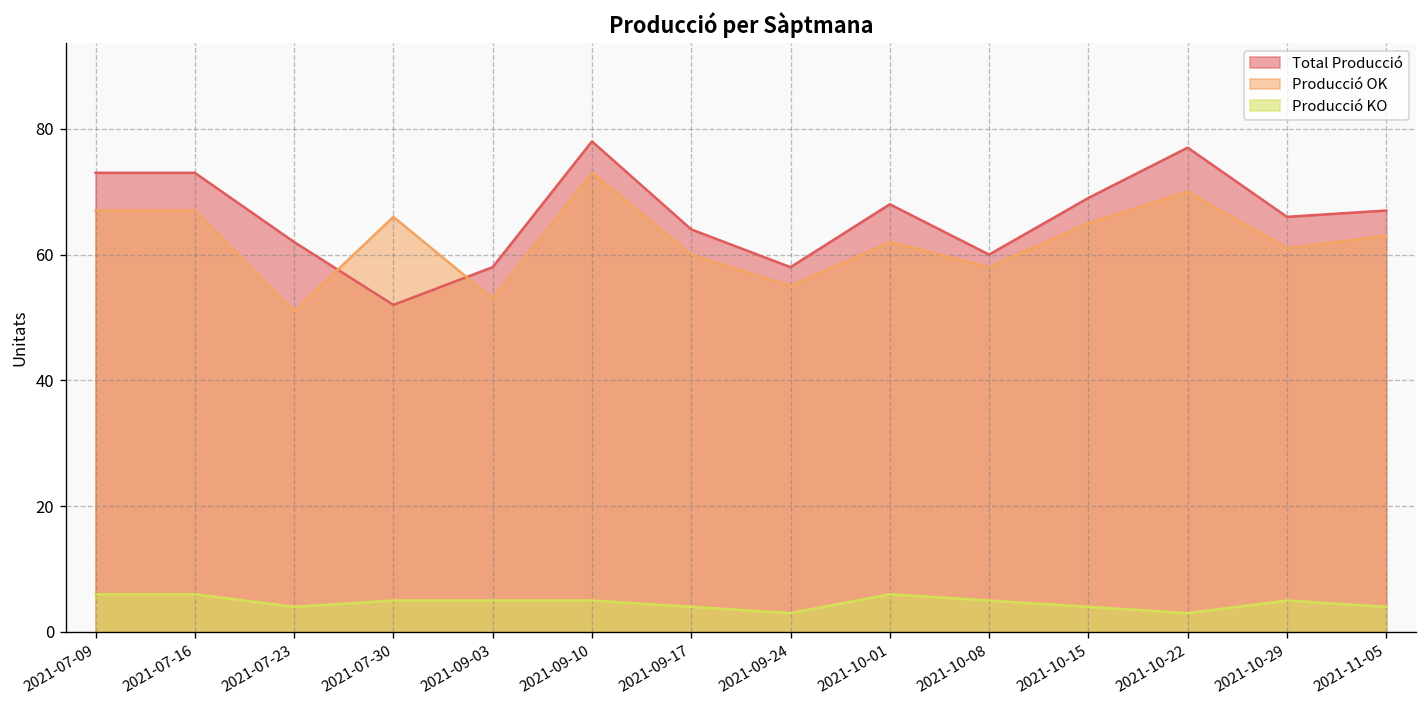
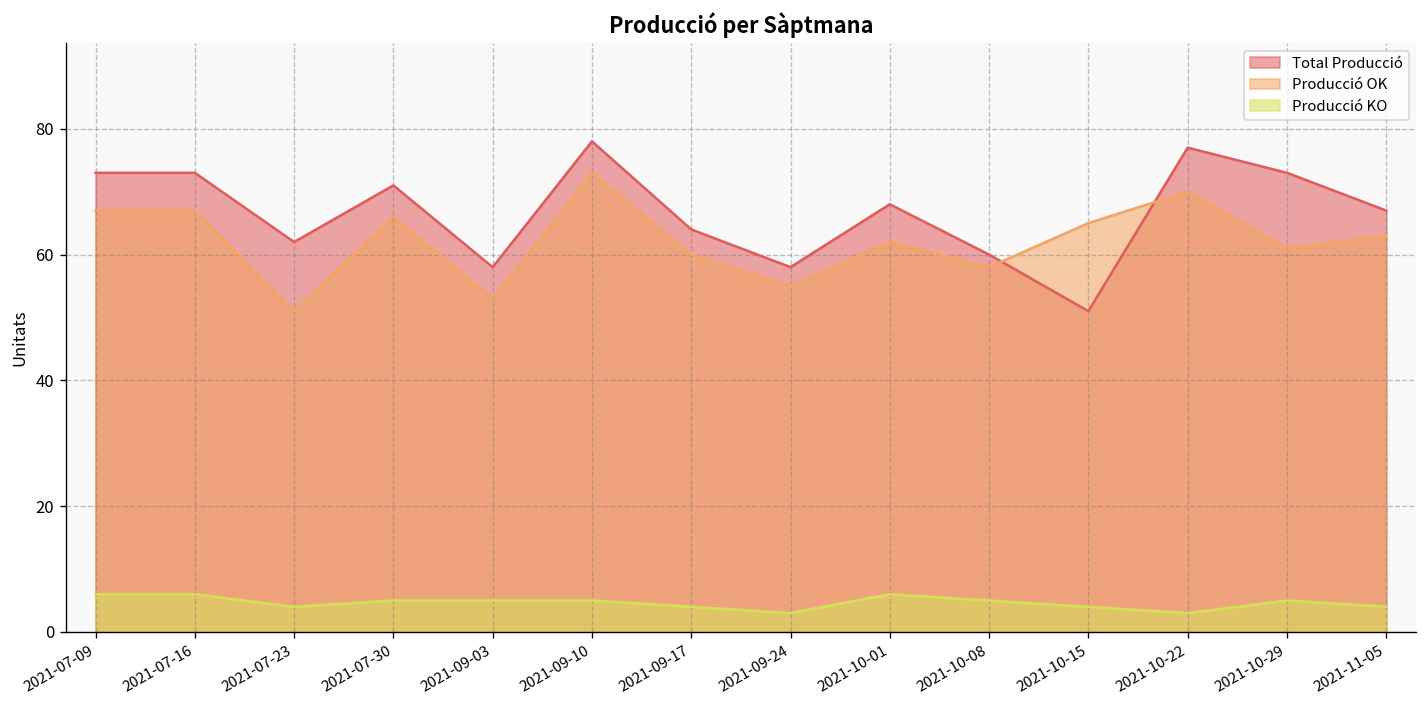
Total Producció, 2021-07-30: 52 -> 71
Total Producció, 2021-10-15: 69 -> 51
Total Producció, 2021-10-29: 66 -> 73
